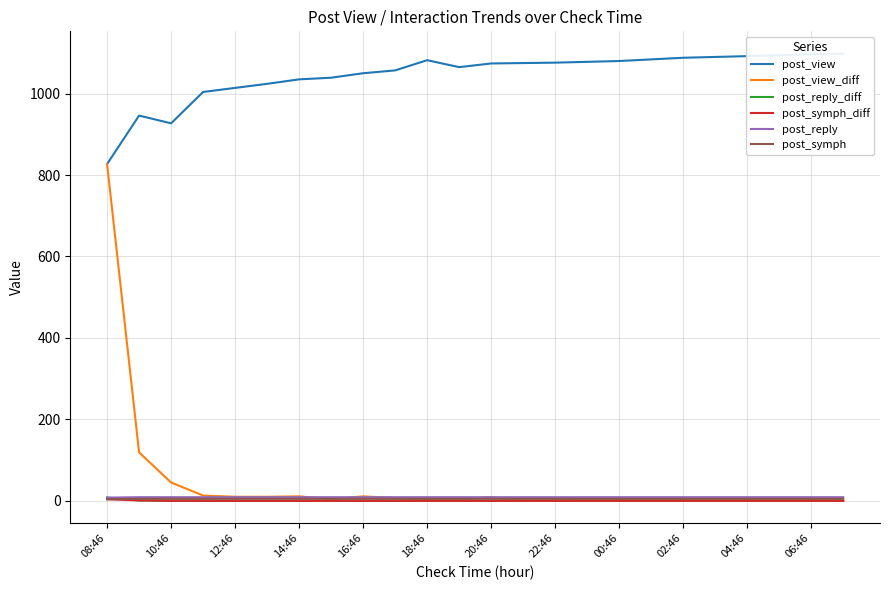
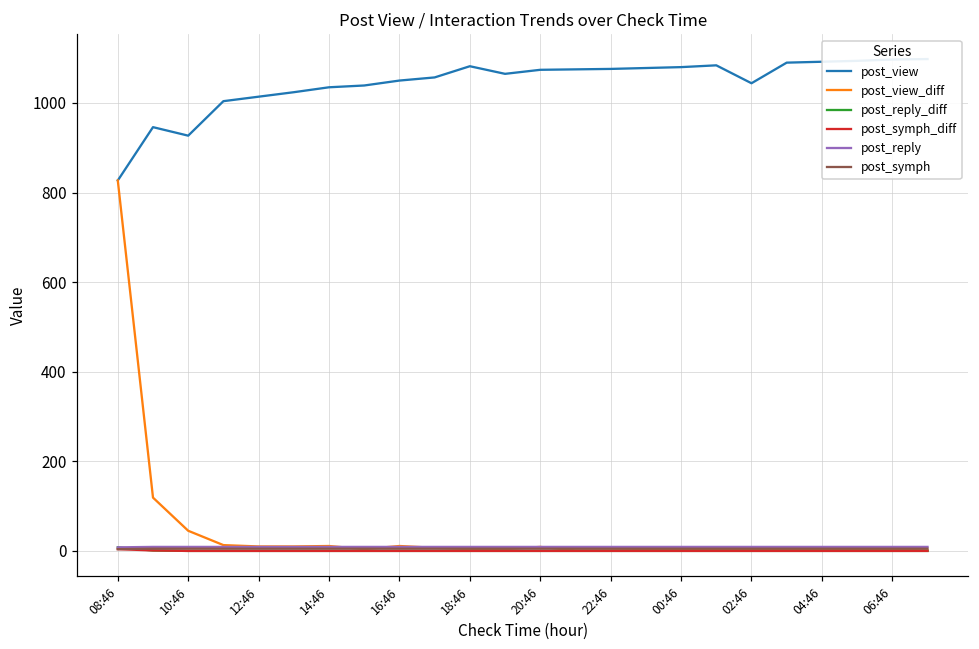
post_view, 02:46: 1090 -> 1040
